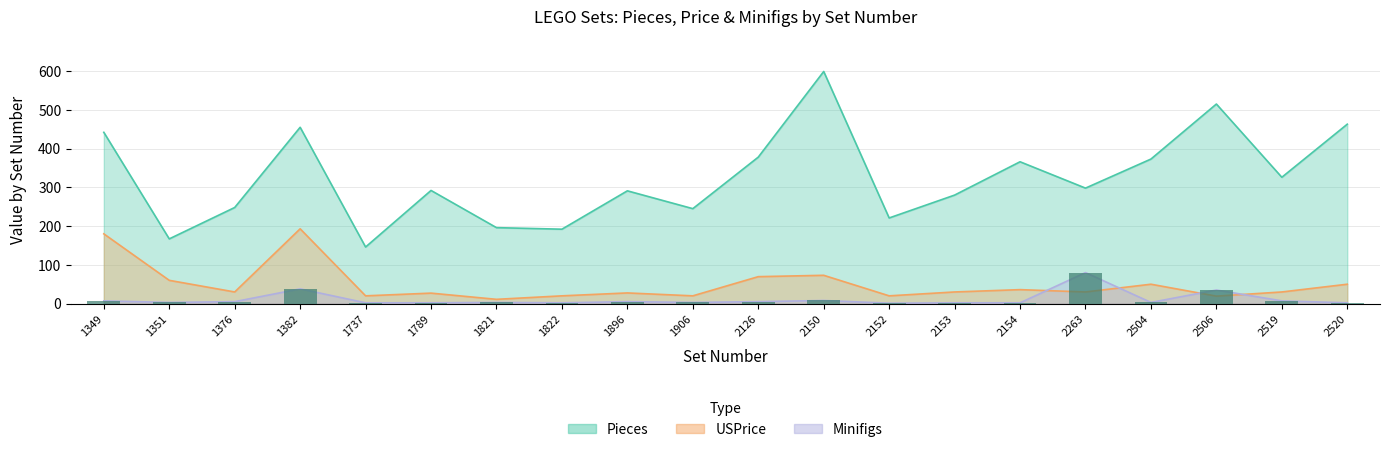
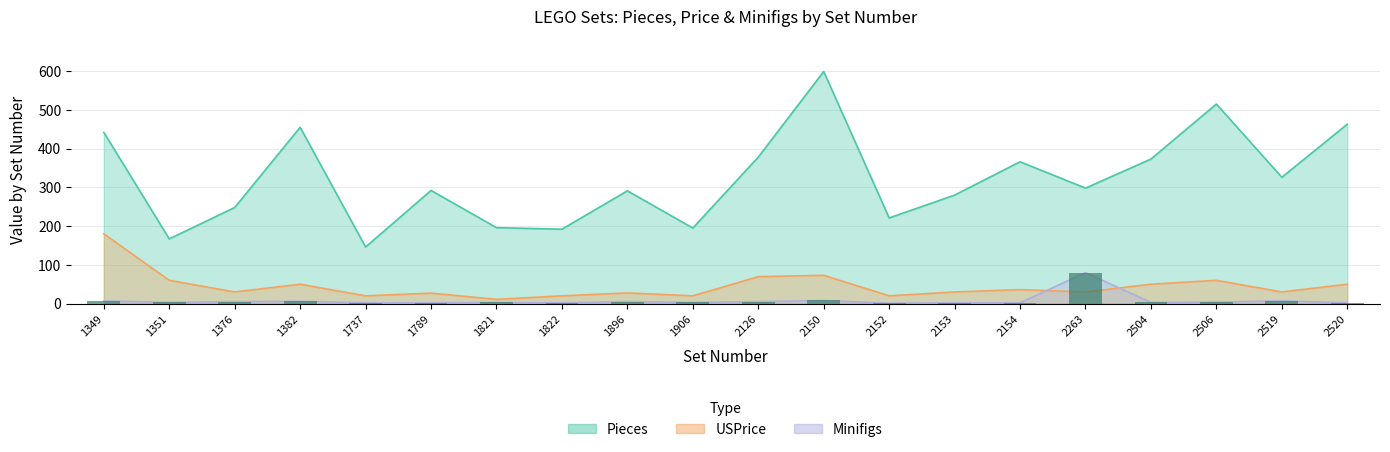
USPrice, 1382: 190 -> 50
Minifigs, 1382: 40 -> 10
Pieces, 1906: 250 -> 200
USPrice, 2506: 20 -> 60
Minifigs, 2506: 40 -> 0
